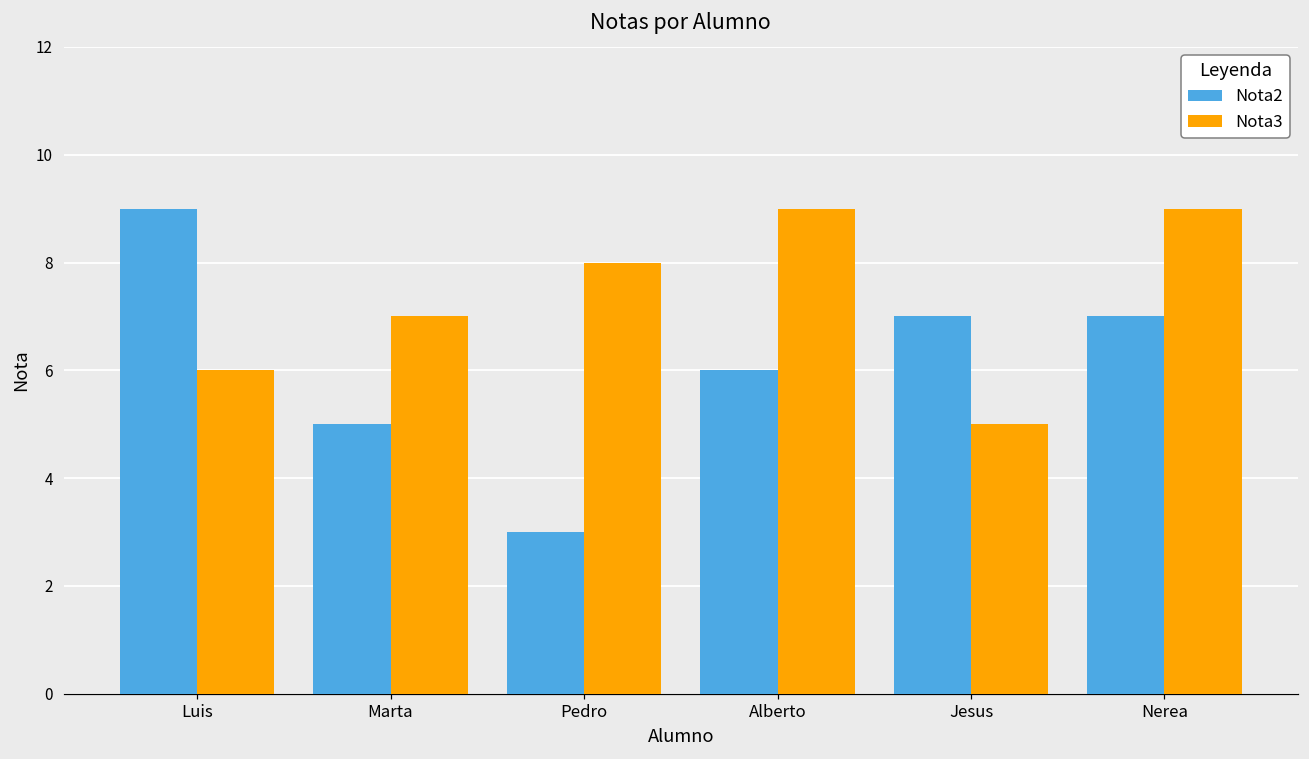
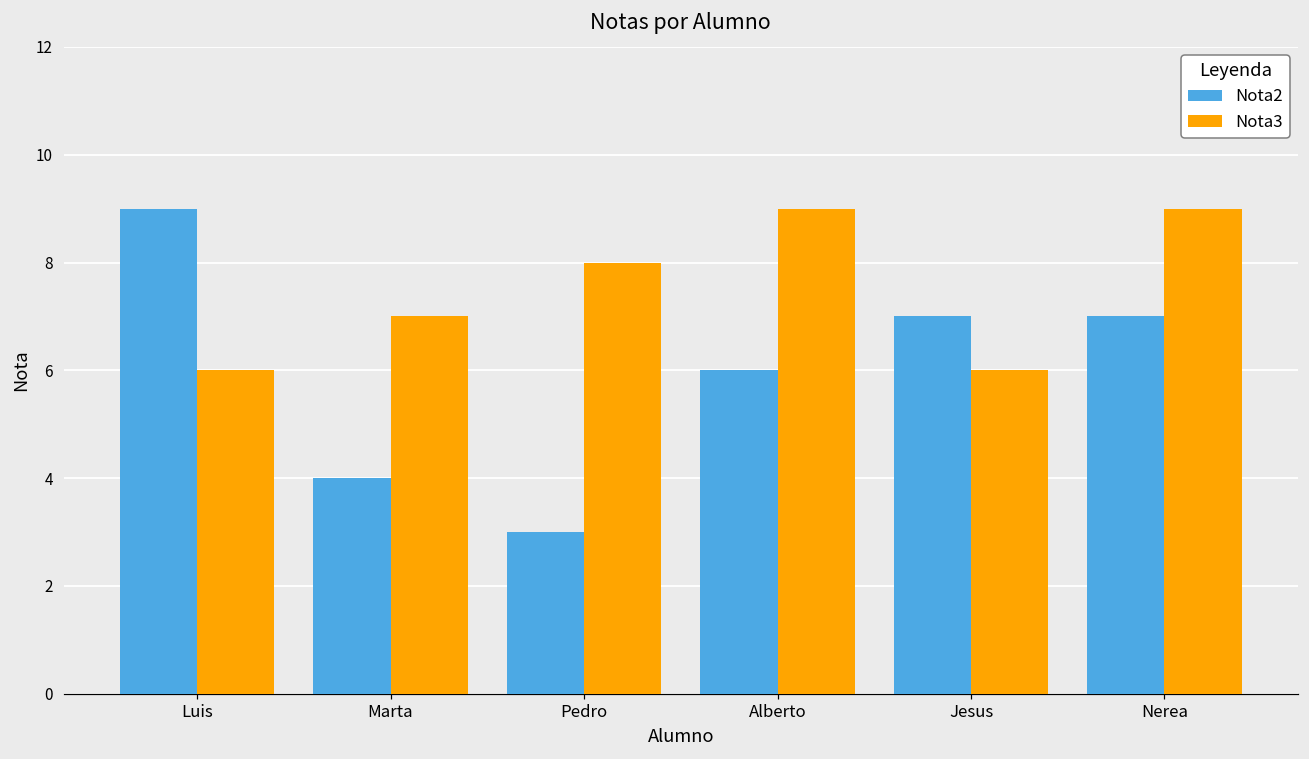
Nota2, Marta: 5 -> 4
Nota3, Jesus: 5 -> 6
